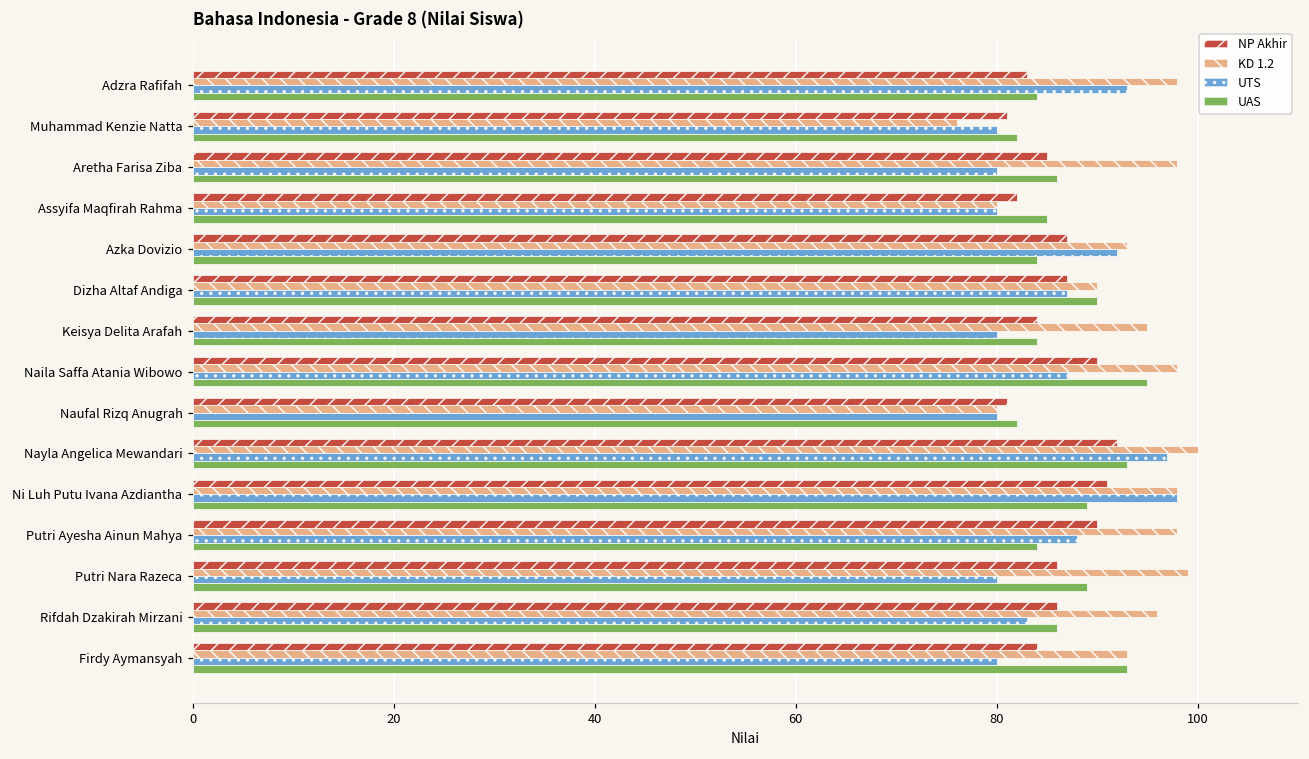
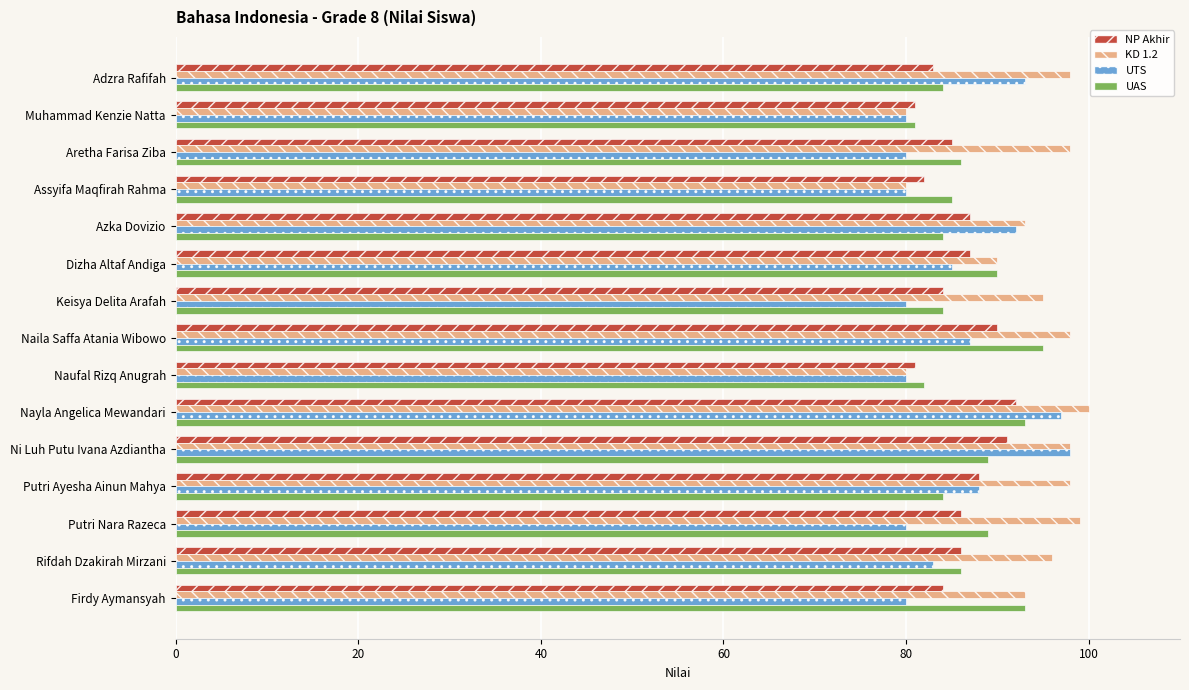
KD 1.2, Muhammad Kenzie Natta: 76 -> 80
UAS, Muhammad Kenzie Natta: 82 -> 81
UTS, Dizha Altaf Andiga: 87 -> 85
NP Akhir, Putri Ayesha Ainun Mahya: 90 -> 88
